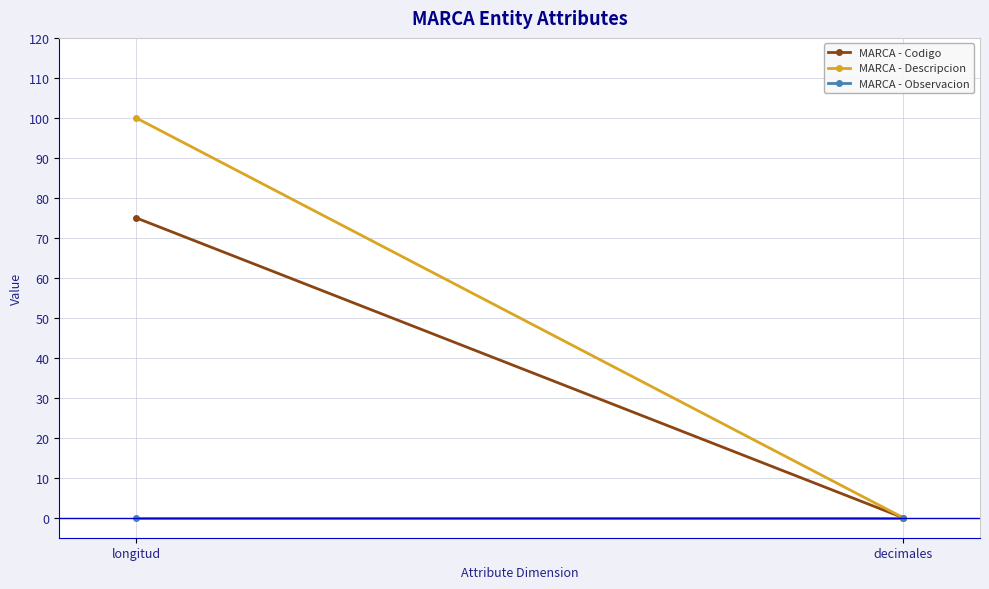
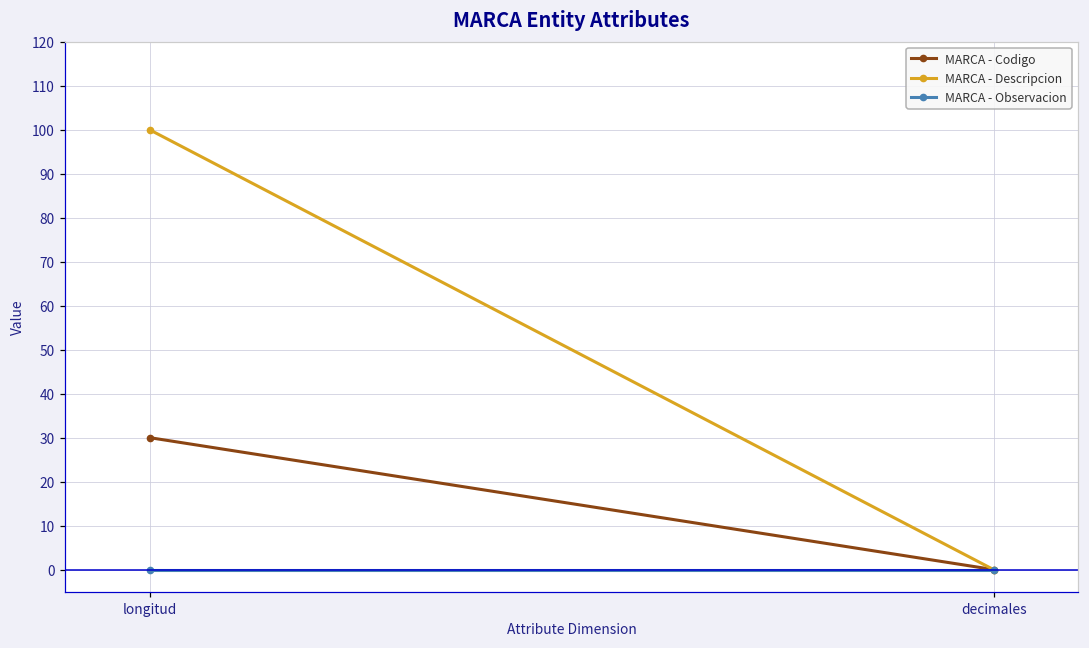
MARCA - Codigo, longitud: 75 -> 30
